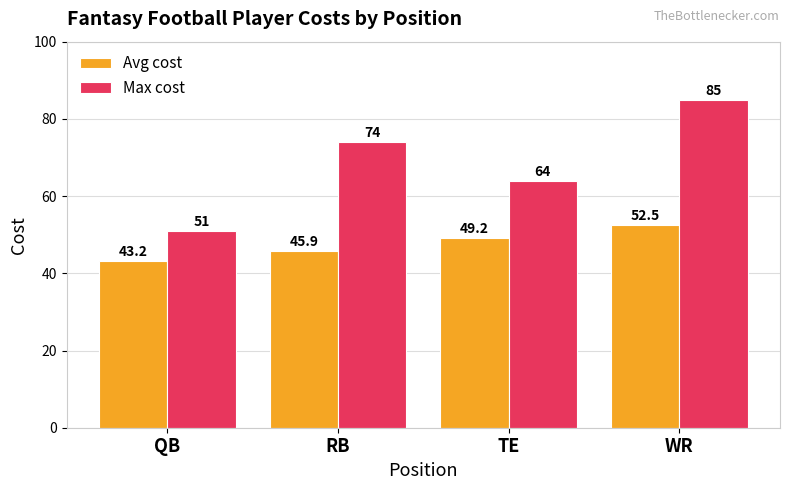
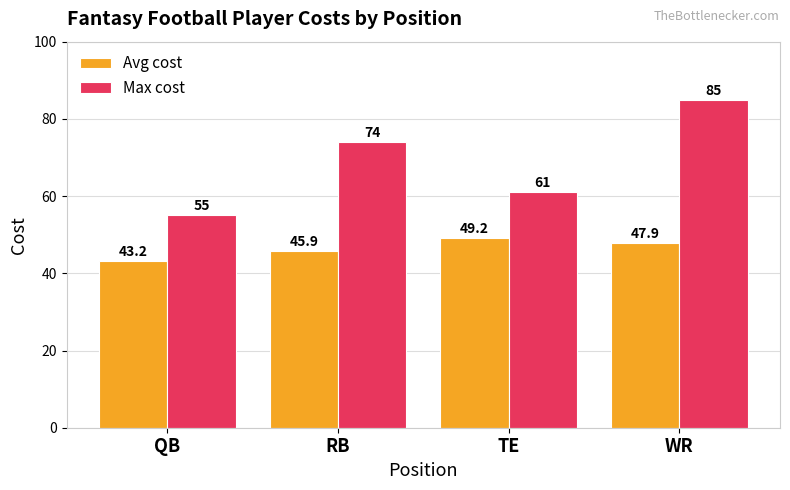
Max cost, QB: 51 -> 55
Max cost, TE: 64 -> 61
Avg cost, WR: 52.5 -> 47.9
